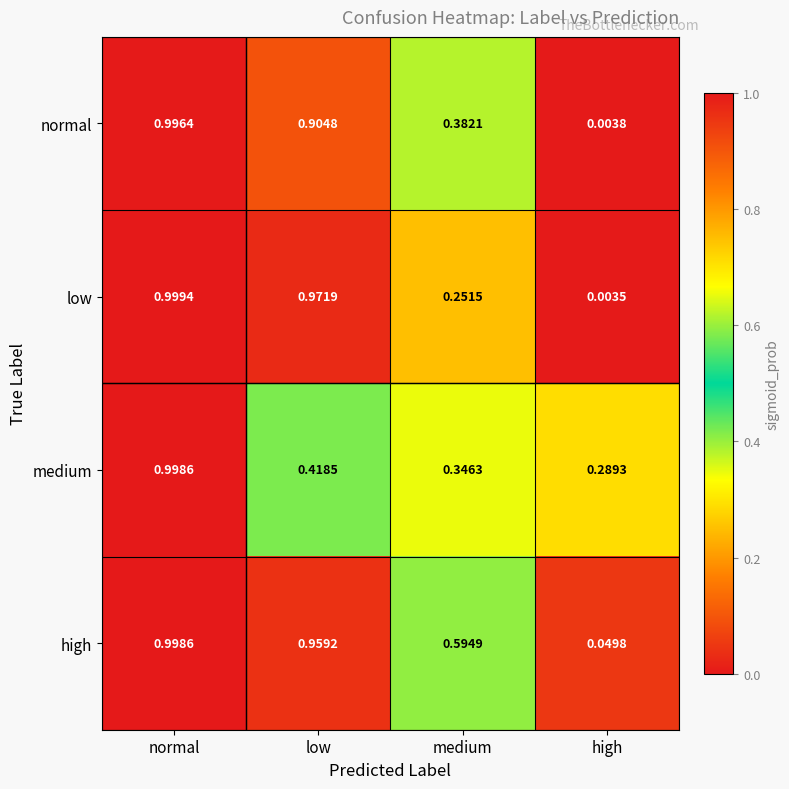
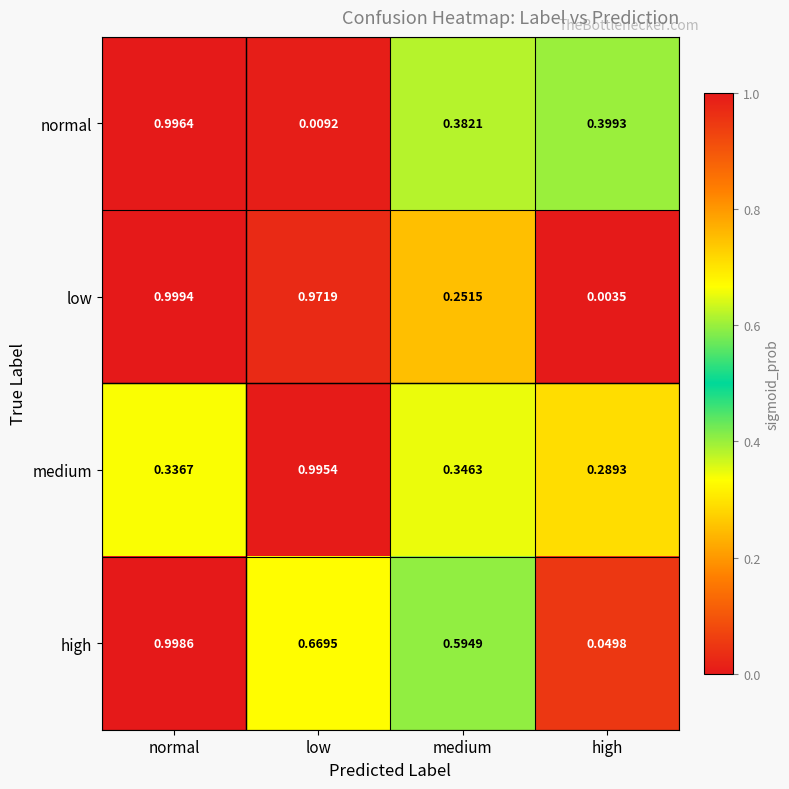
normal, low: 0.9048 -> 0.0092
normal, high: 0.0038 -> 0.3993
medium, normal: 0.9986 -> 0.3367
medium, low: 0.4185 -> 0.9954
high, low: 0.9592 -> 0.6695
